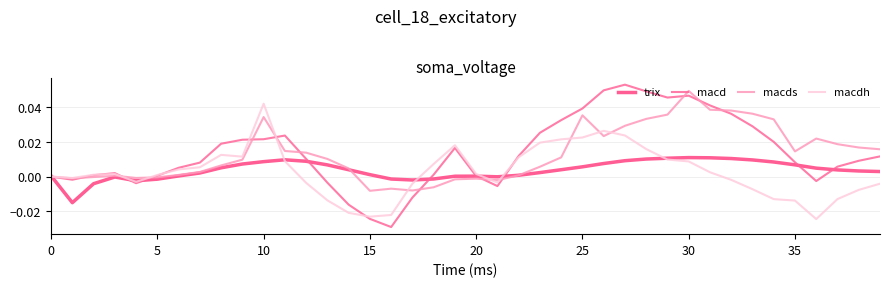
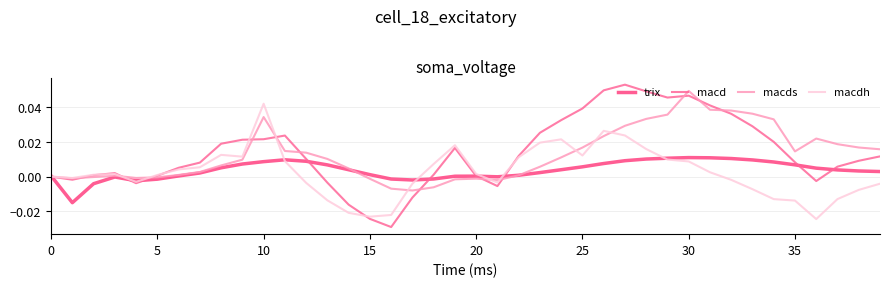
macds, 15: -0.008 -> -0.001
macds, 25: 0.035 -> 0.017
macdh, 25: 0.022 -> 0.012
